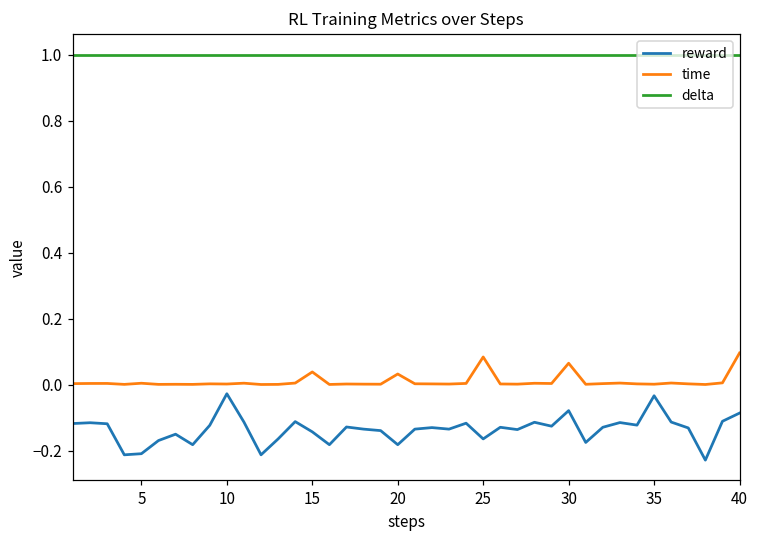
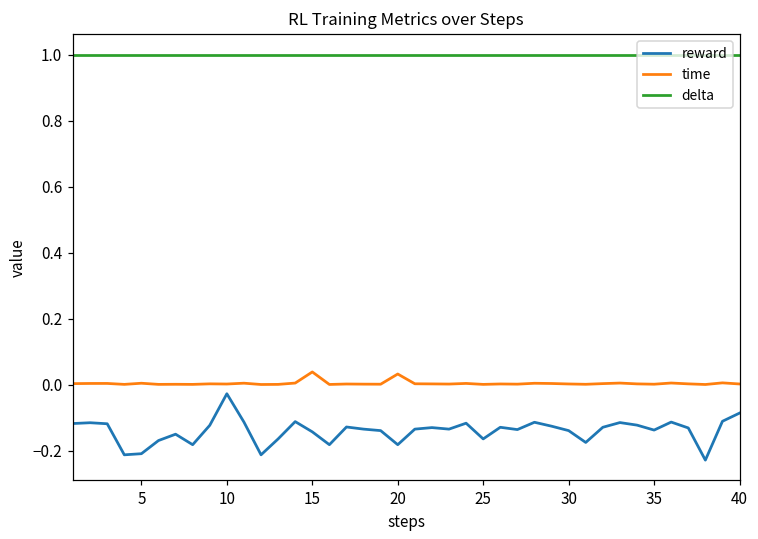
time, 25: 0.08 -> 0.00
reward, 30: -0.08 -> -0.14
time, 30: 0.07 -> 0.00
reward, 35: -0.03 -> -0.14
time, 40: 0.10 -> 0.00
